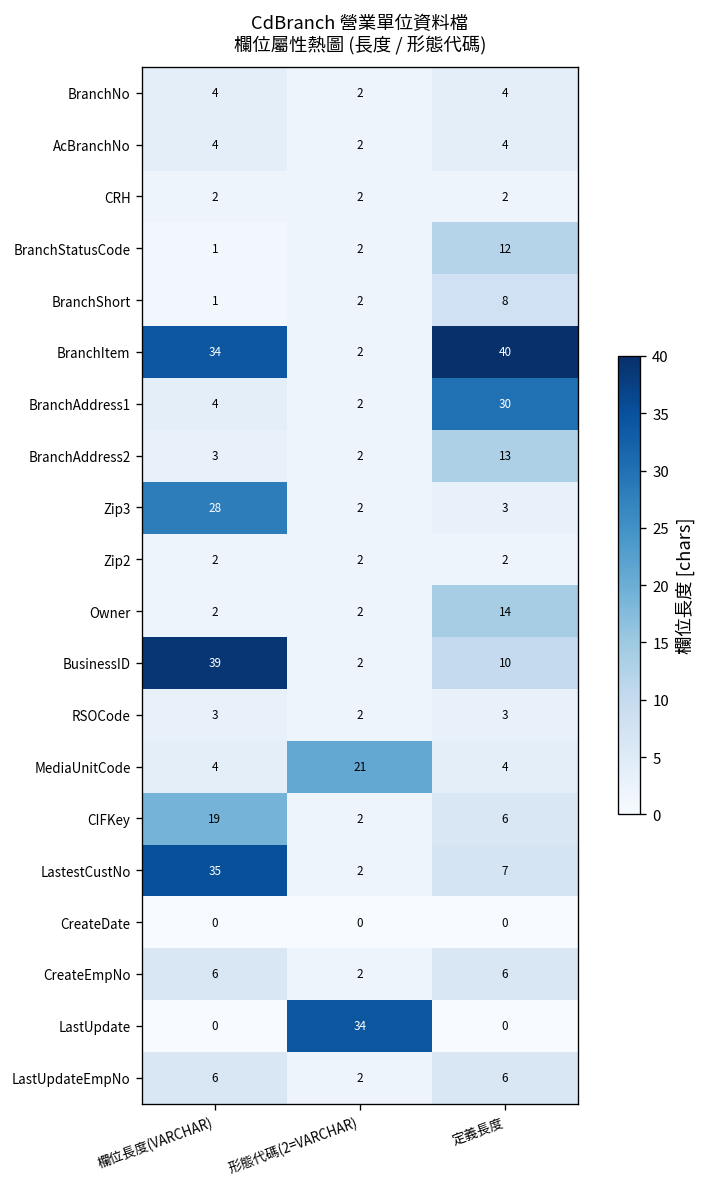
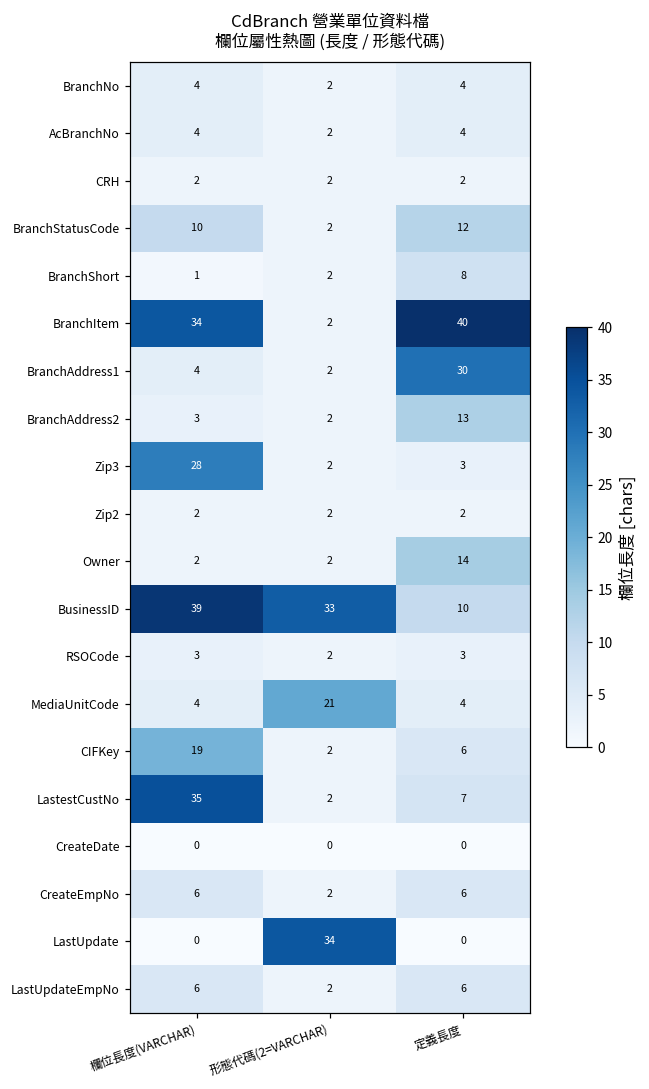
BranchStatusCode, 欄位長度(VARCHAR): 1 -> 10
BusinessID, 形態代碼(2=VARCHAR): 2 -> 33
